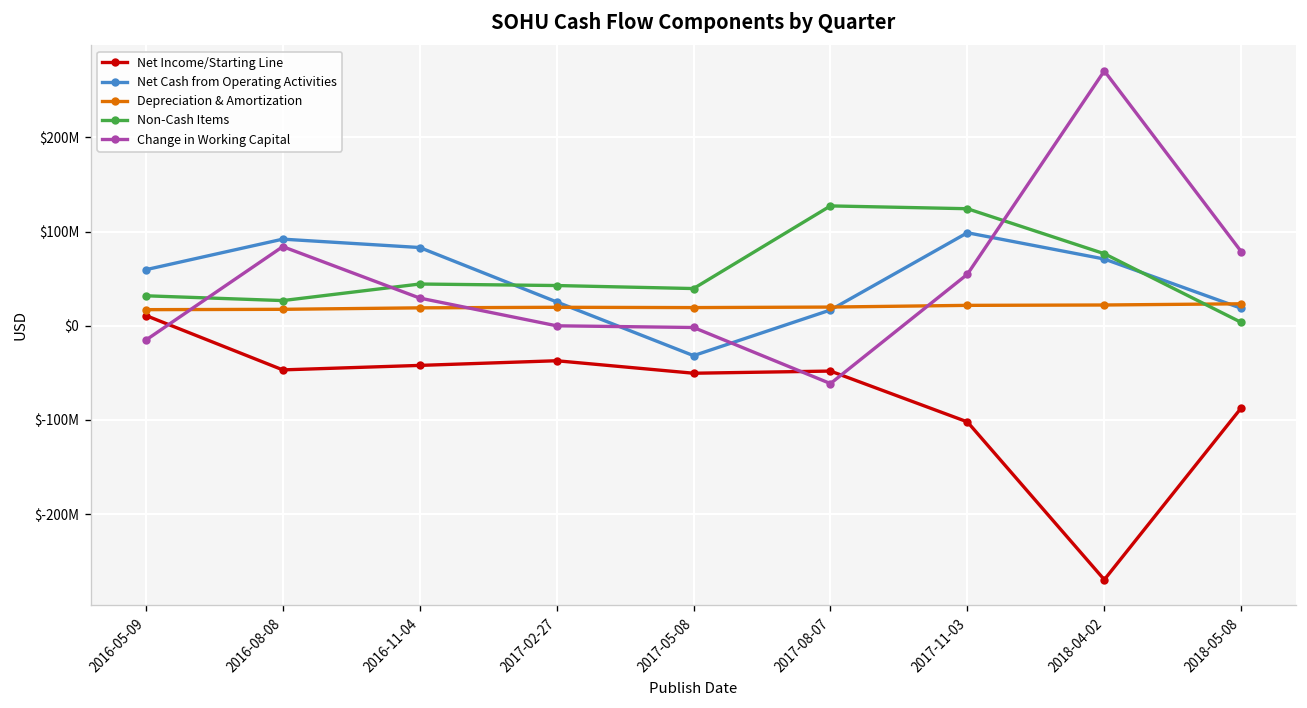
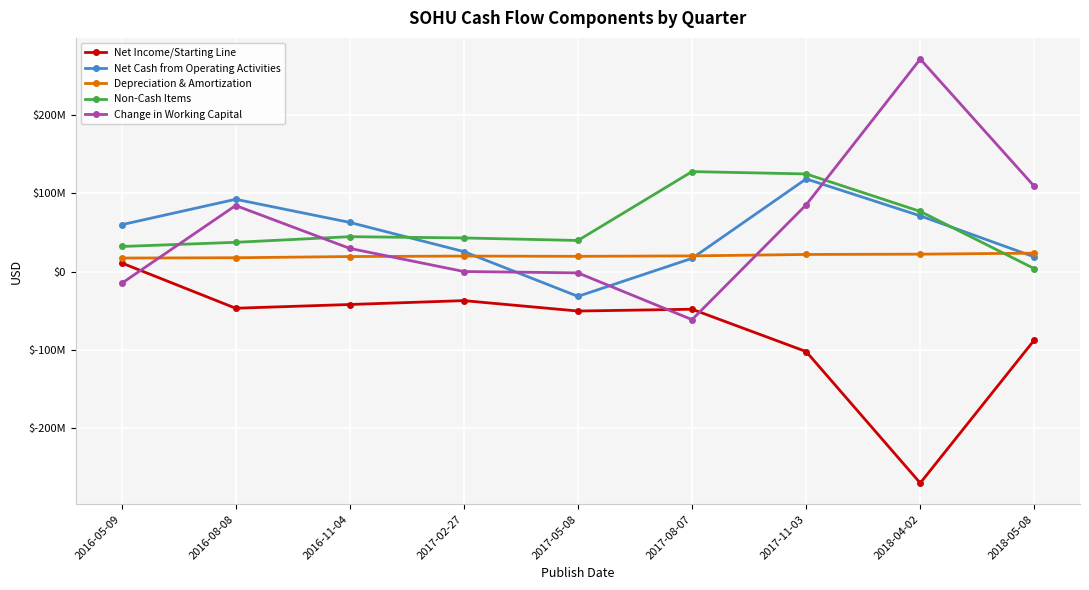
Non-Cash Items, 2016-08-08: $30000000 -> $40000000
Net Cash from Operating Activities, 2016-11-04: $80000000 -> $60000000
Net Cash from Operating Activities, 2017-11-03: $100000000 -> $120000000
Change in Working Capital, 2017-11-03: $50000000 -> $80000000
Change in Working Capital, 2018-05-08: $80000000 -> $110000000
